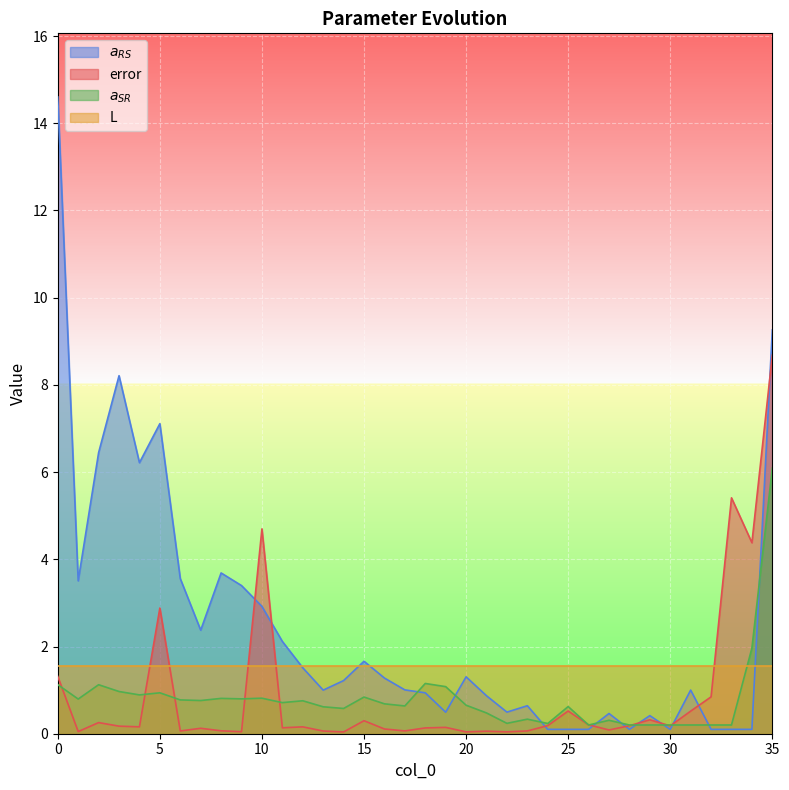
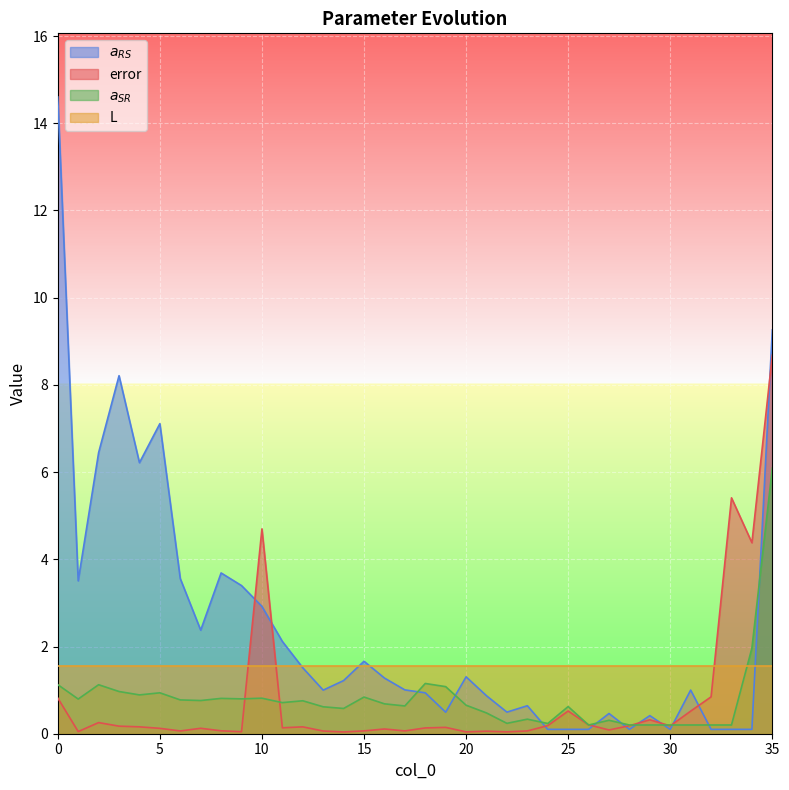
error, 0: 1.3 -> 0.8
error, 5: 2.9 -> 0.1
error, 15: 0.3 -> 0.1
